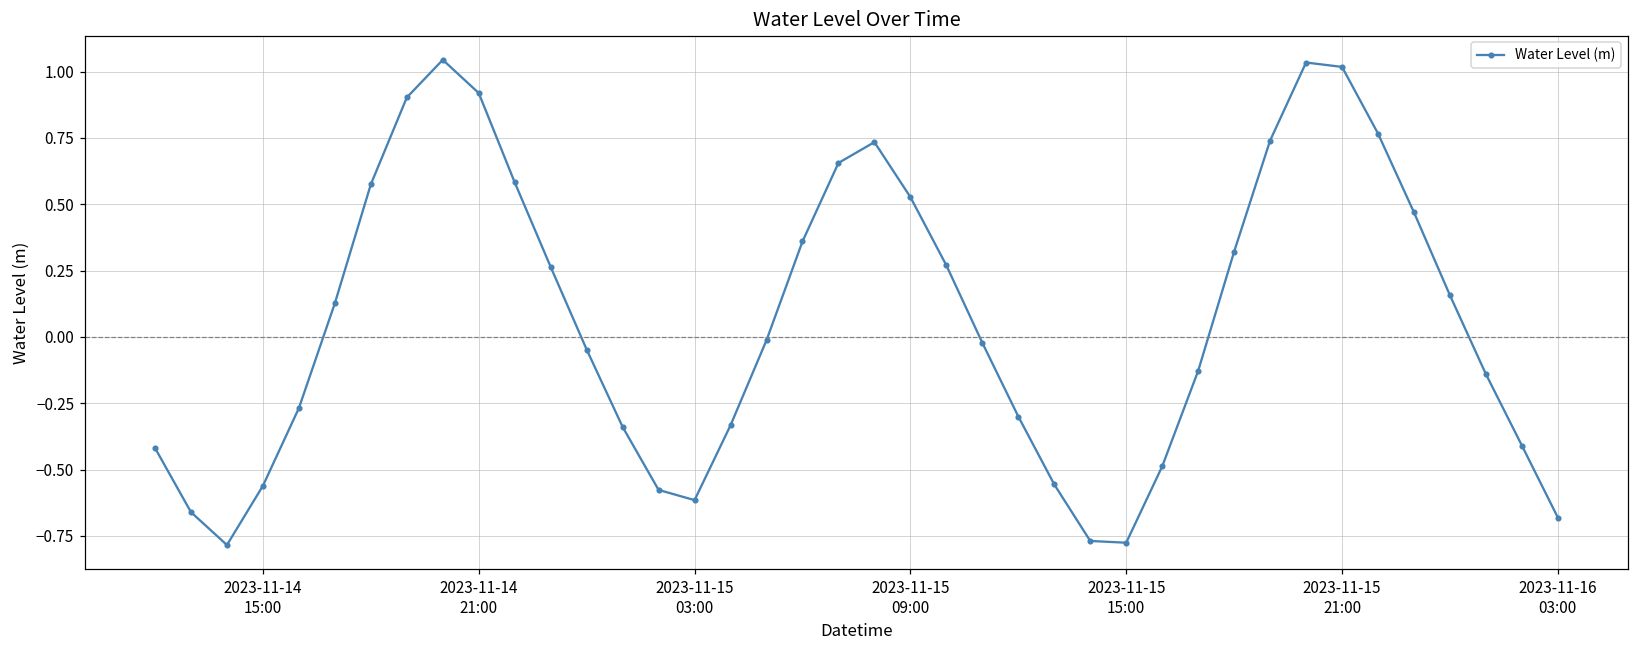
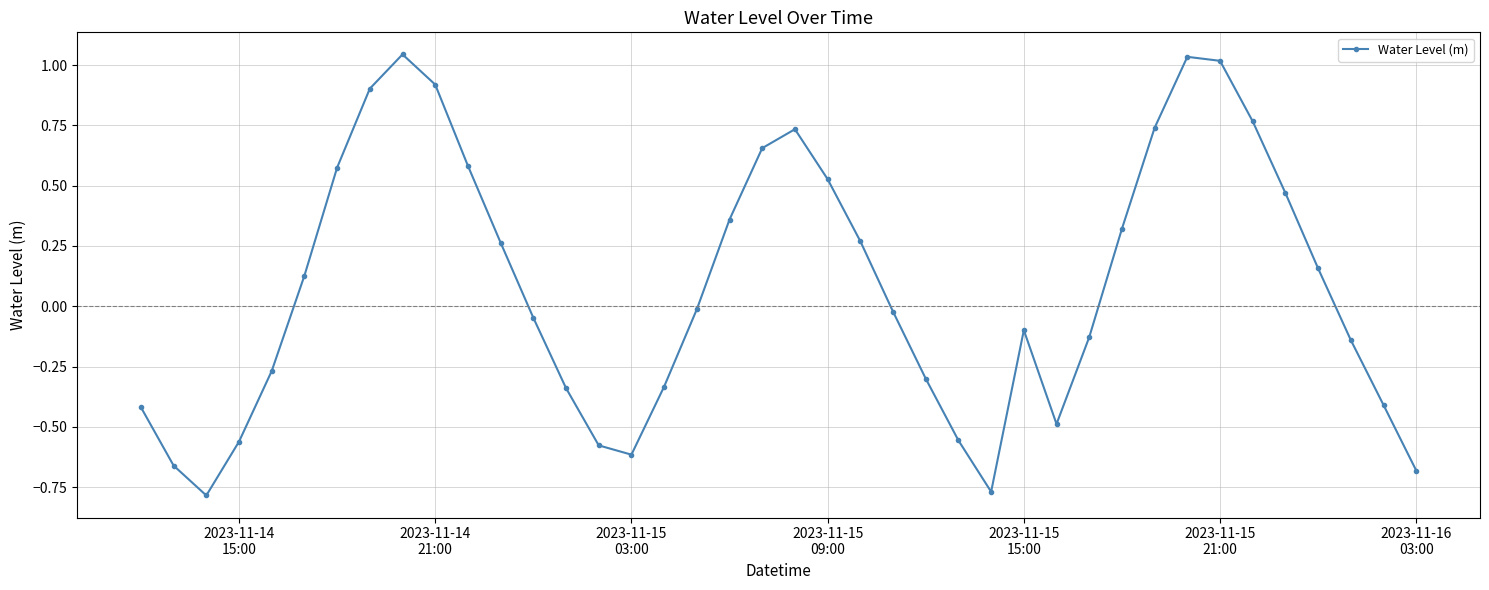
2023-11-15 15:00: -0.78 -> -0.10
